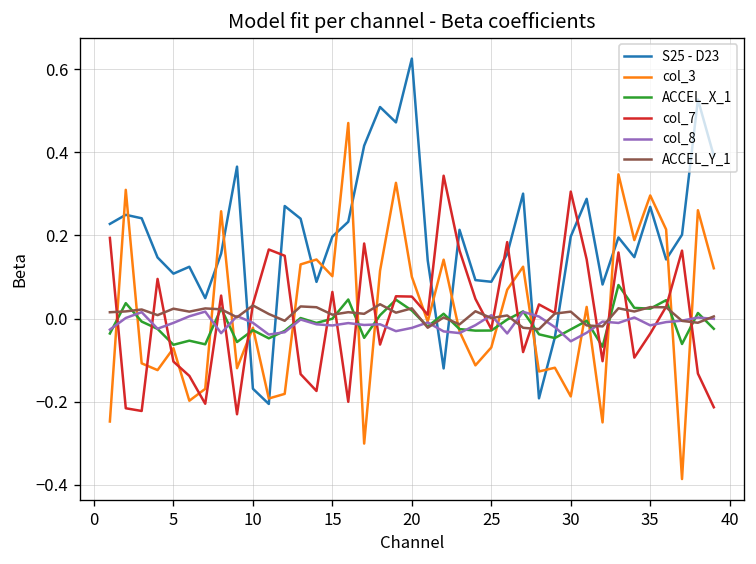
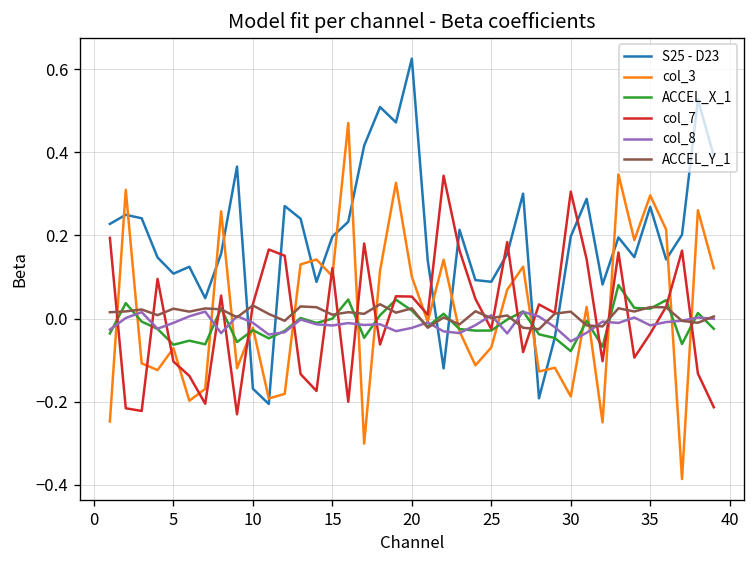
col_7, 15: 0.06 -> 0.12
ACCEL_X_1, 30: -0.03 -> -0.08
